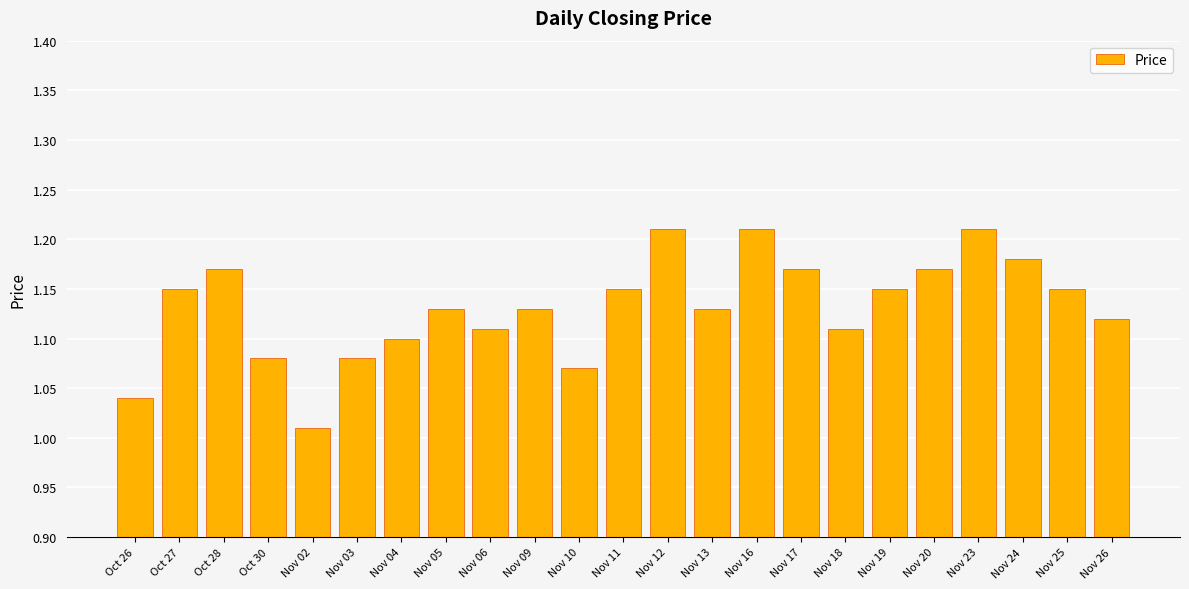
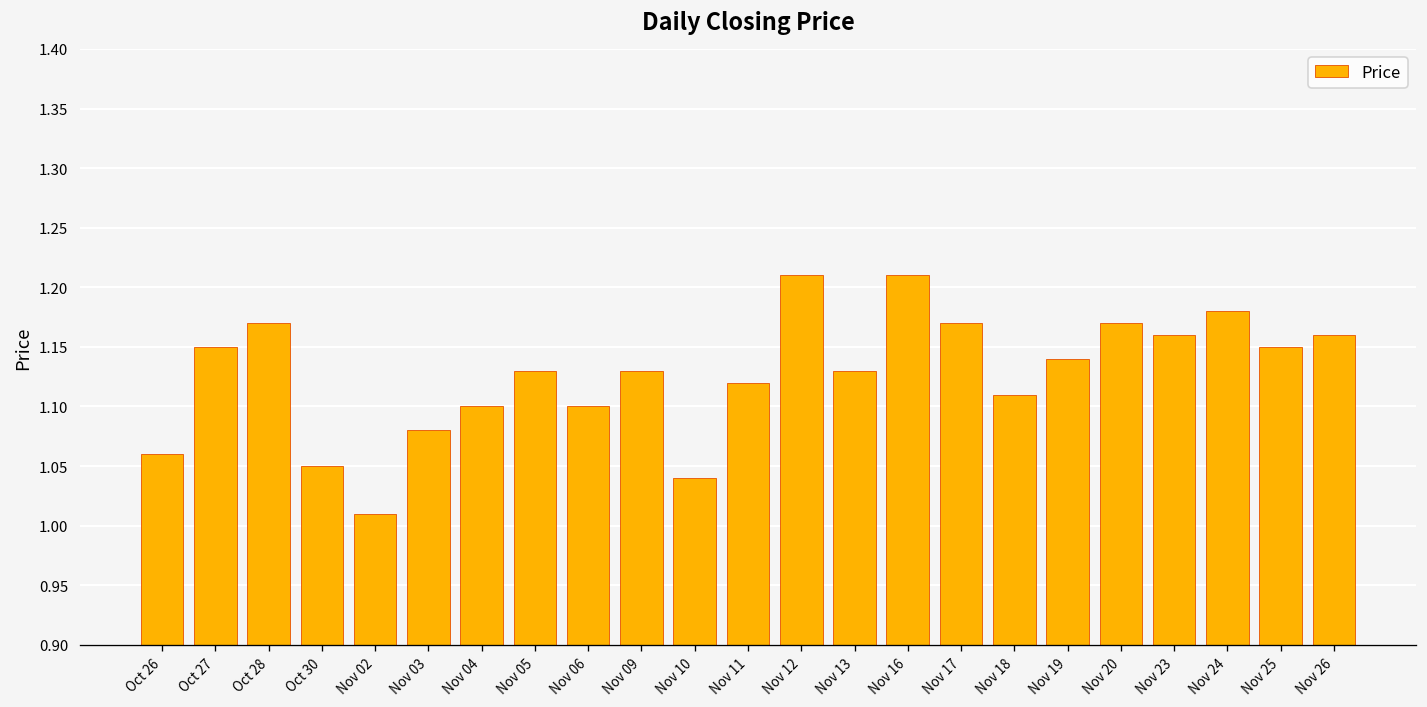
Oct 26: 1.04 -> 1.06
Oct 30: 1.08 -> 1.05
Nov 06: 1.11 -> 1.10
Nov 10: 1.07 -> 1.04
Nov 11: 1.15 -> 1.12
Nov 19: 1.15 -> 1.14
Nov 23: 1.21 -> 1.16
Nov 26: 1.12 -> 1.16
